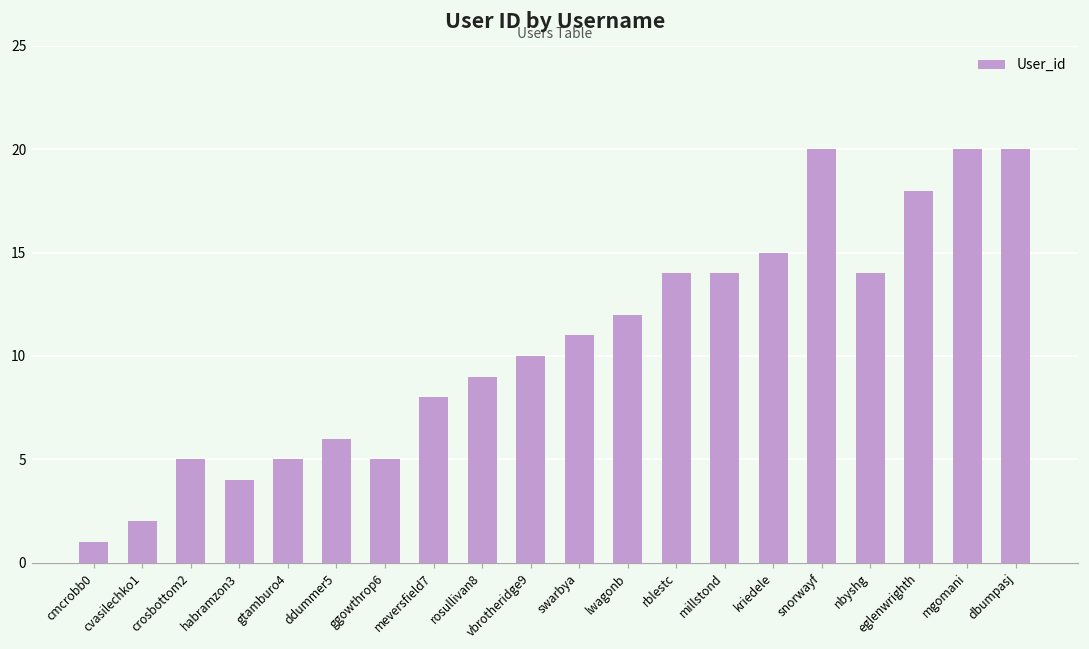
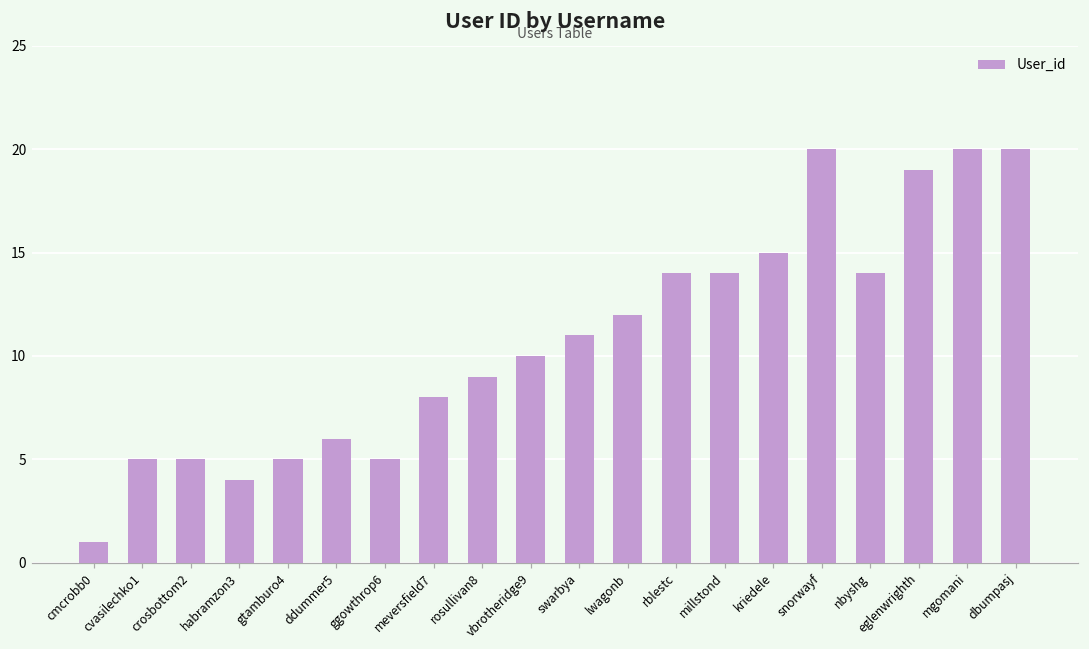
cvasilechko1: 2 -> 5
eglenwrighth: 18 -> 19
